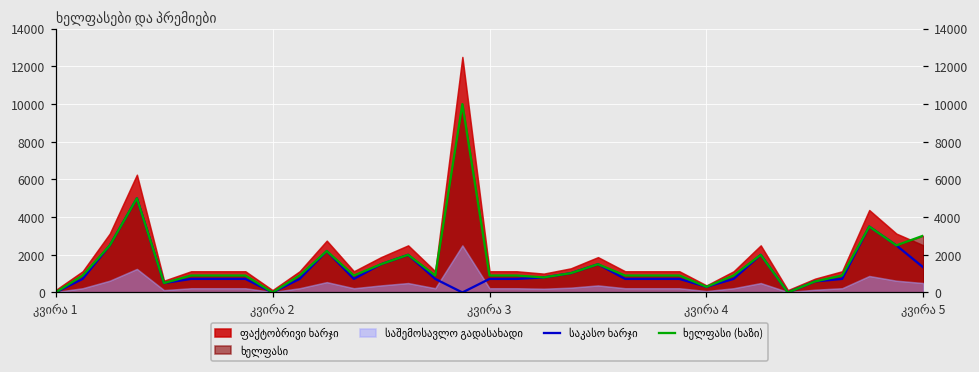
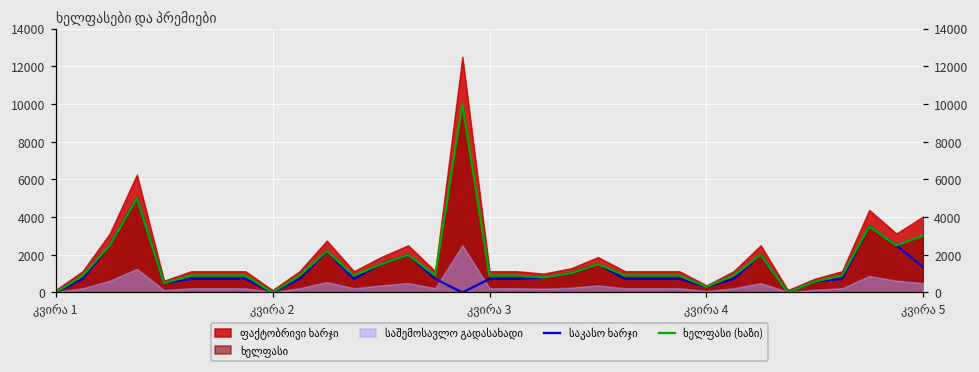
ფაქტობრივი ხარჯი, კვირა 5: 2500 -> 4000
